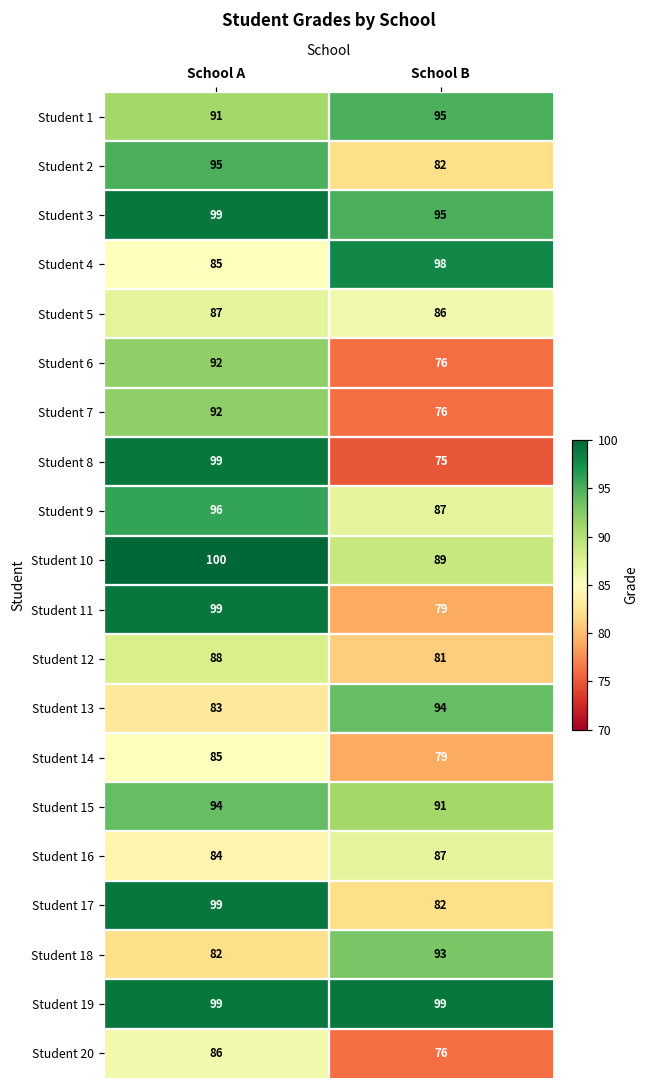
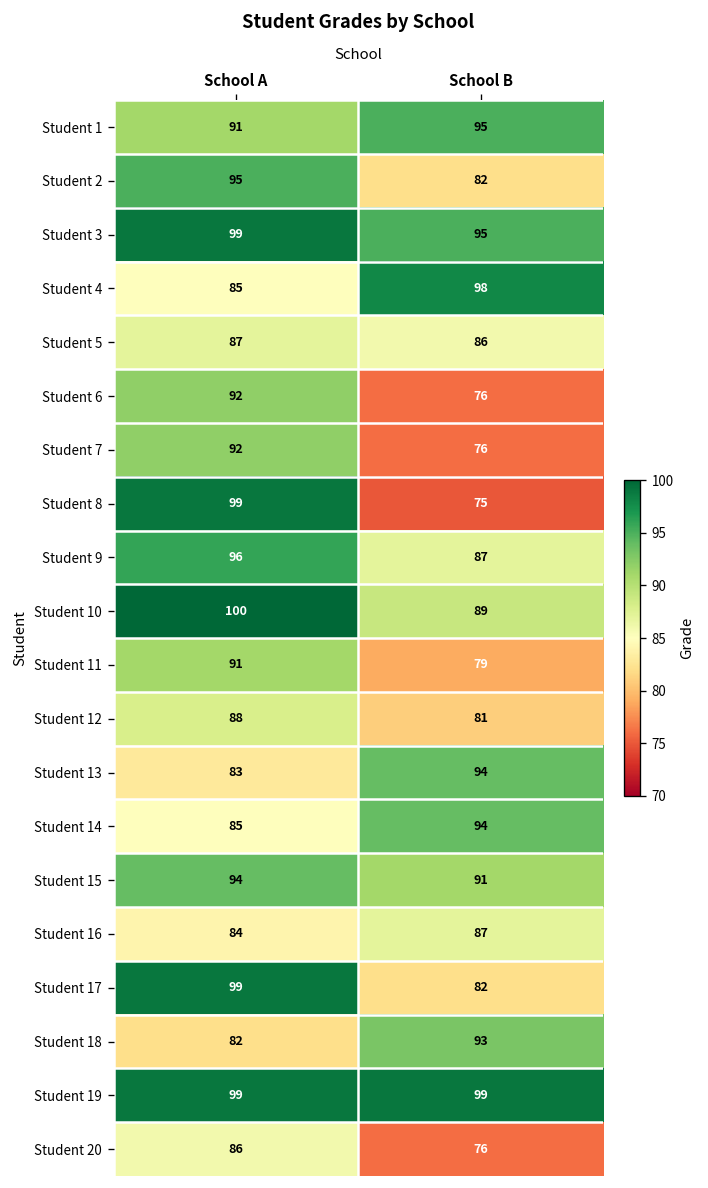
Student 11, School A: 99 -> 91
Student 14, School B: 79 -> 94
